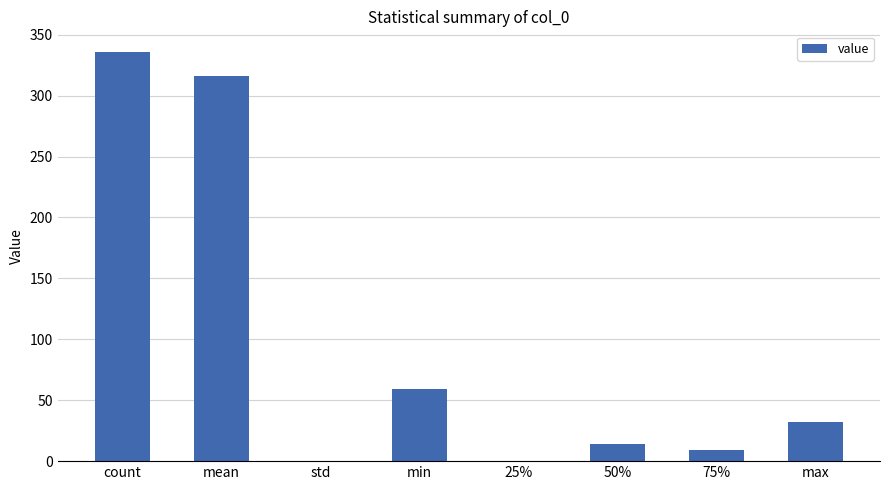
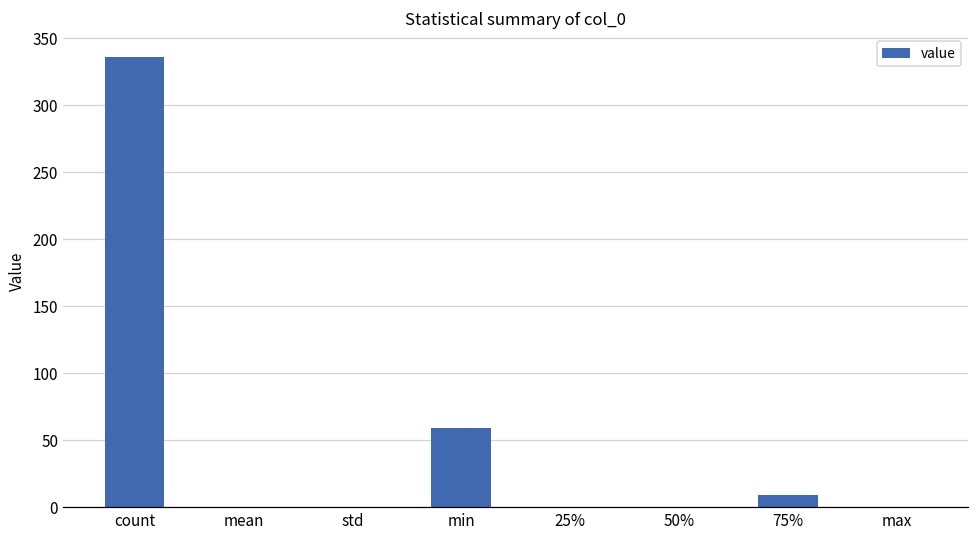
mean: 316 -> 0
50%: 14 -> 0
max: 32 -> 0
